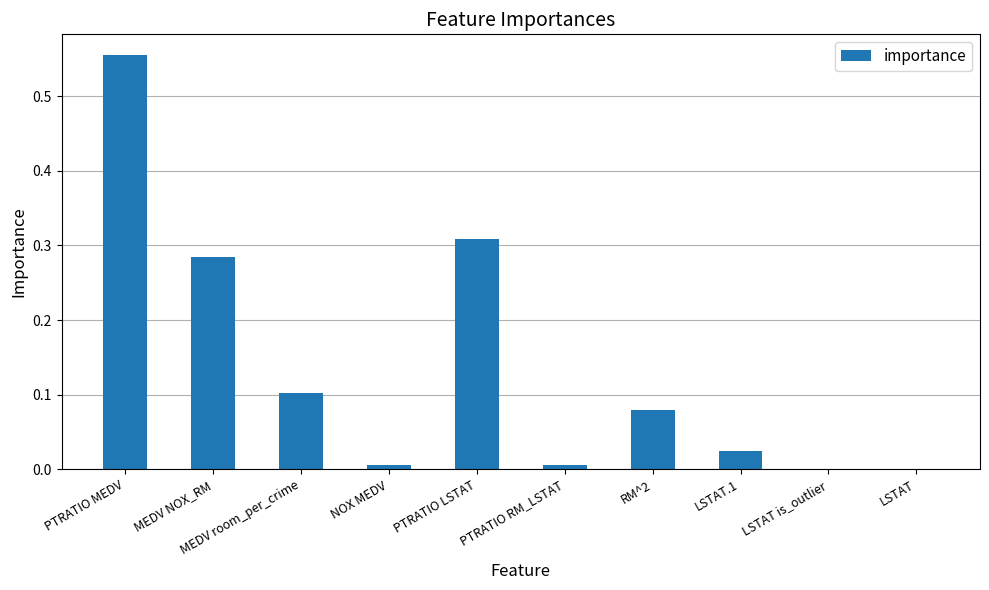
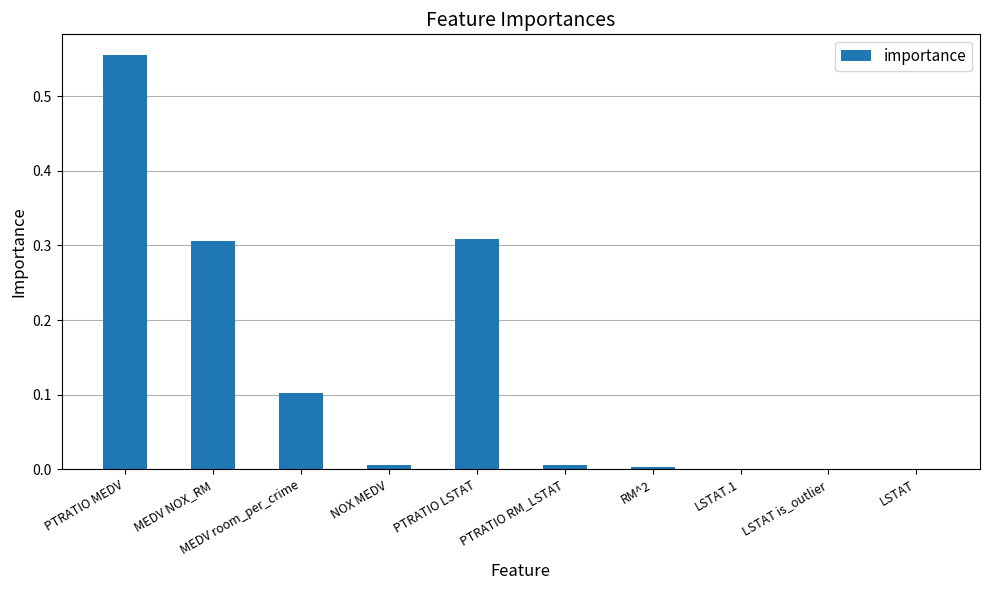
MEDV NOX_RM: 0.28 -> 0.31
RM^2: 0.08 -> 0.00
LSTAT.1: 0.02 -> 0.00
